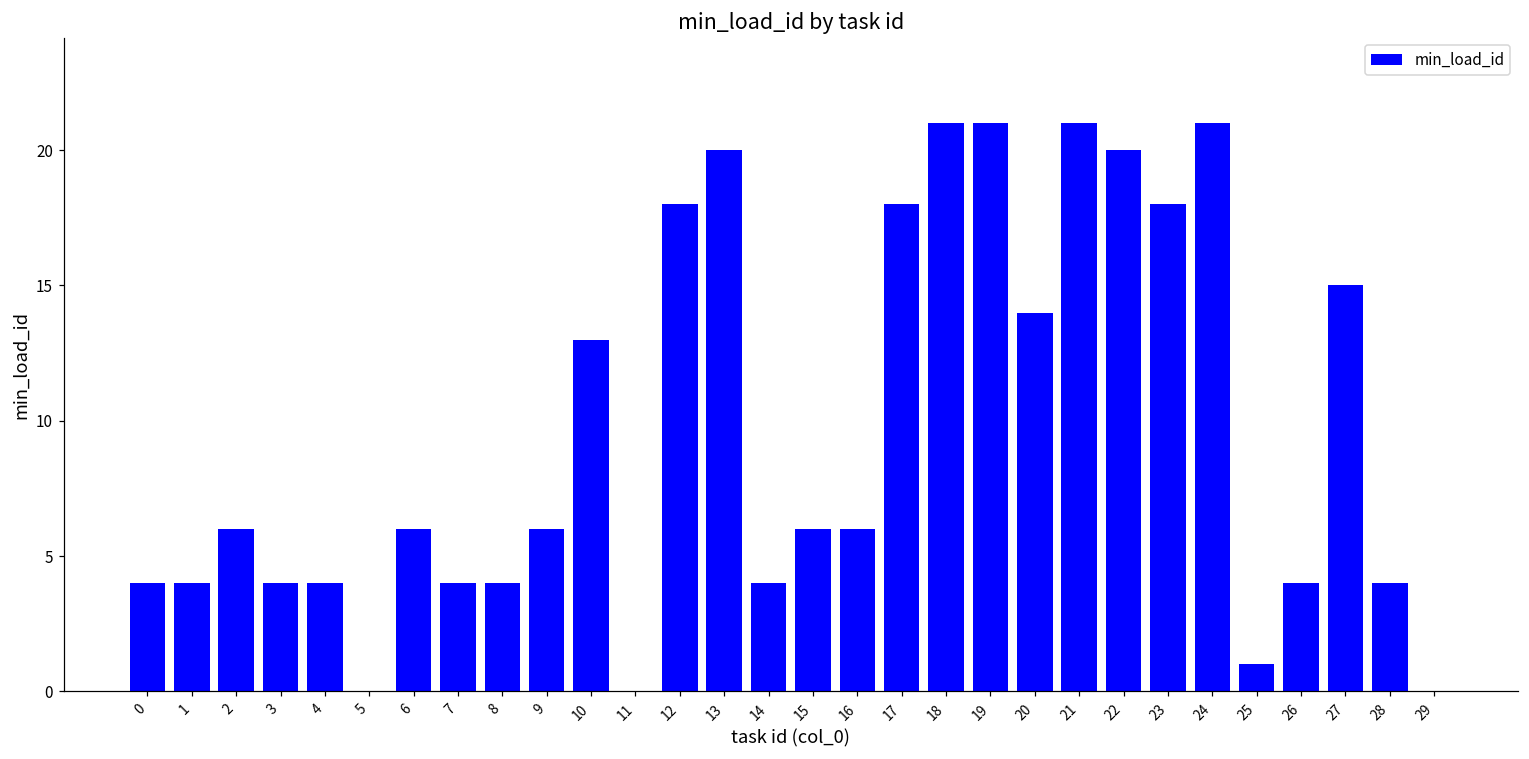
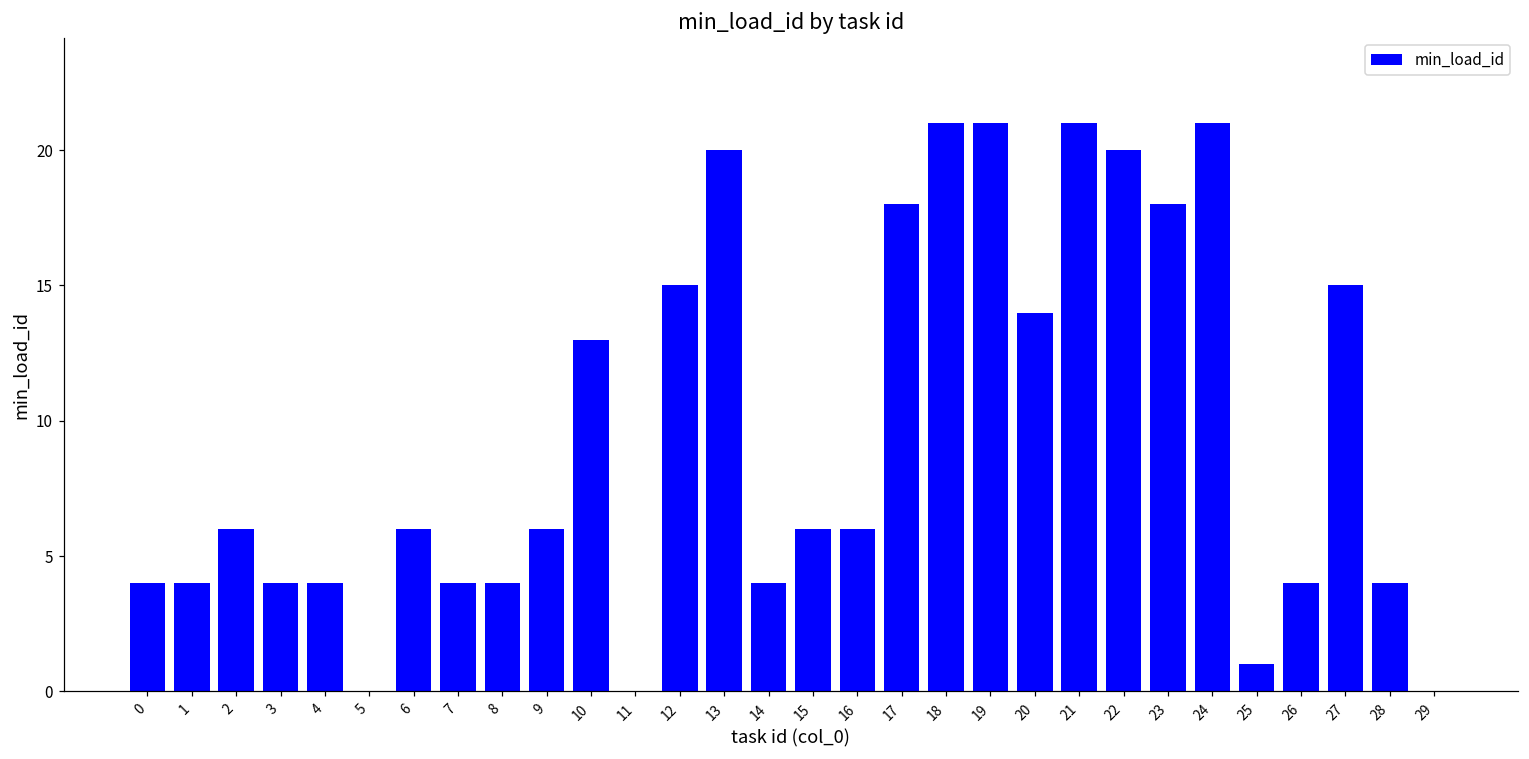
12: 18 -> 15
